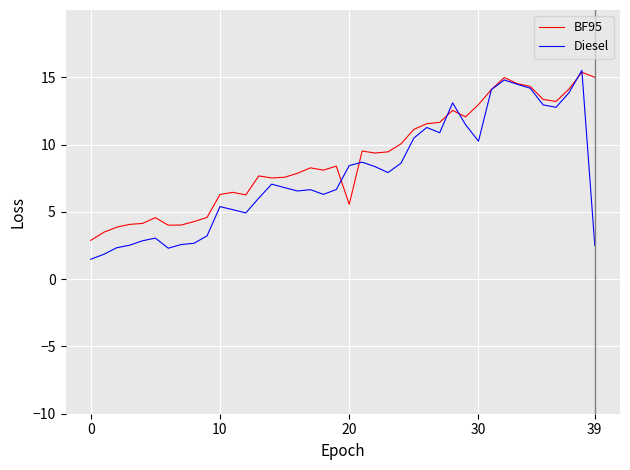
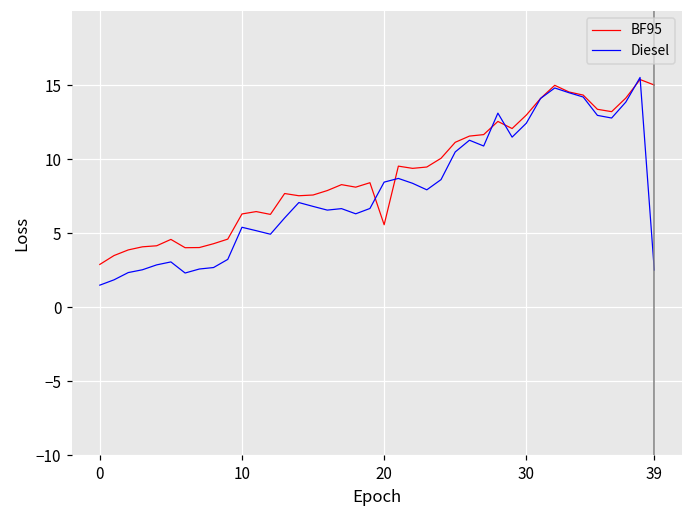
Diesel, 30: 10.3 -> 12.4
